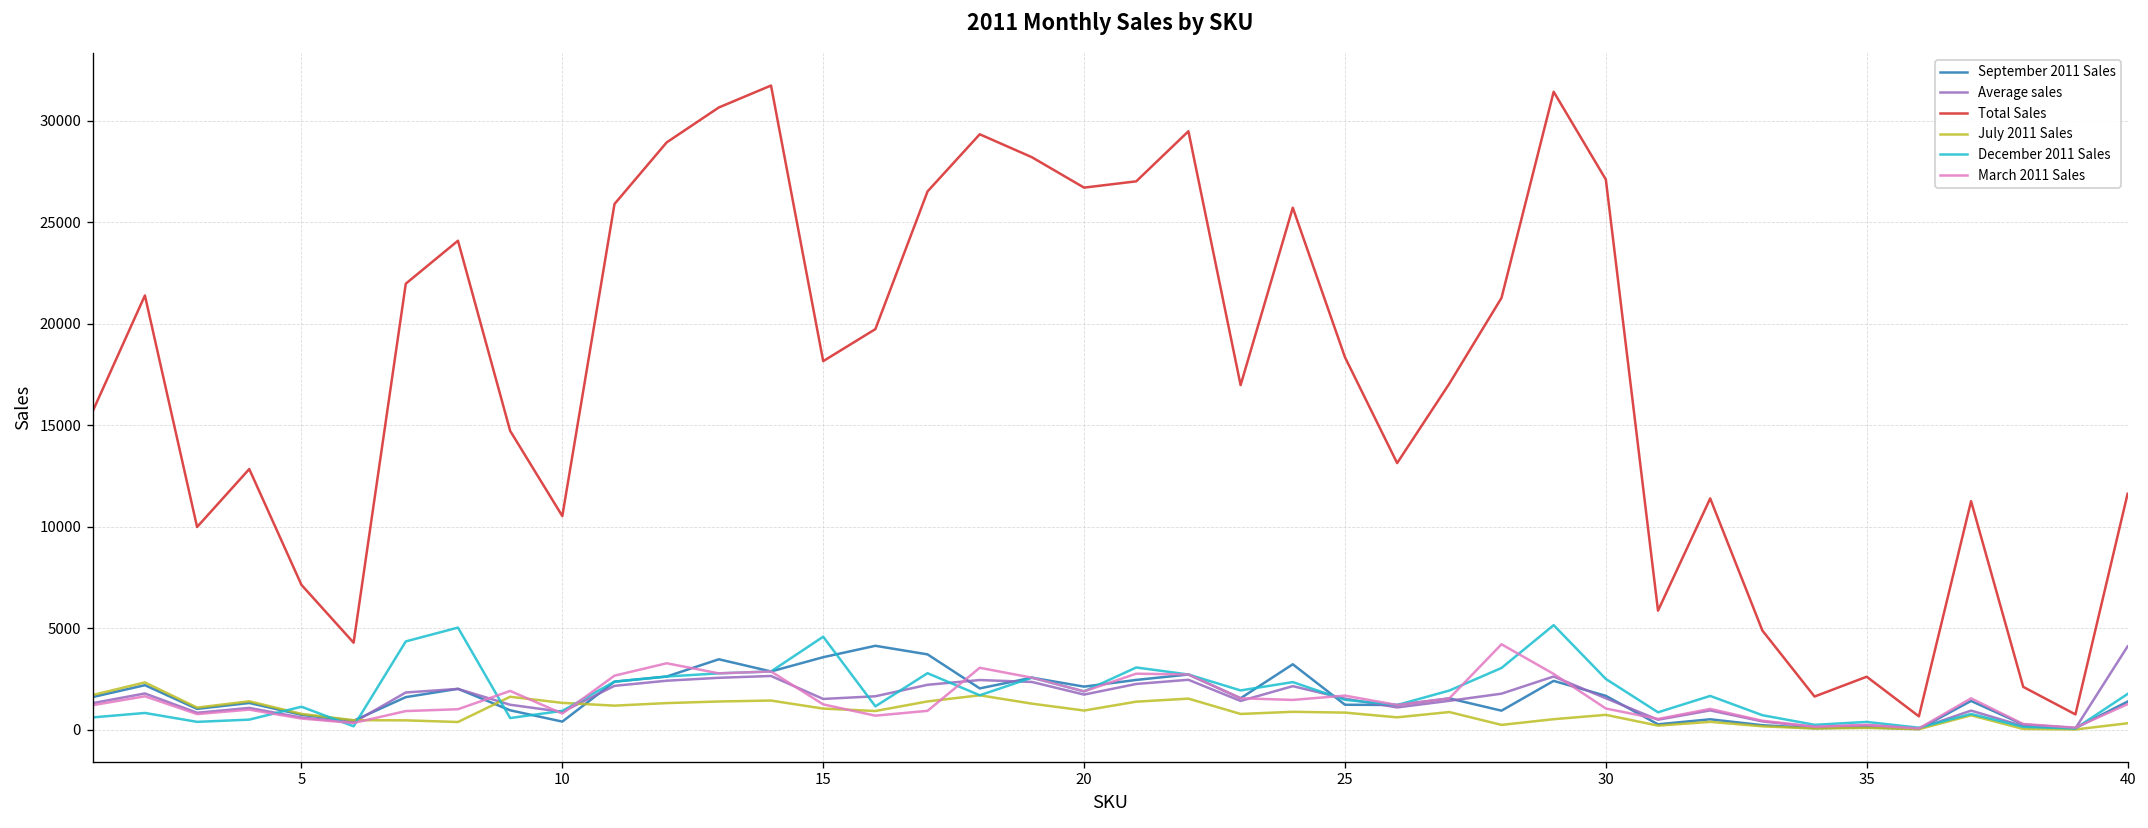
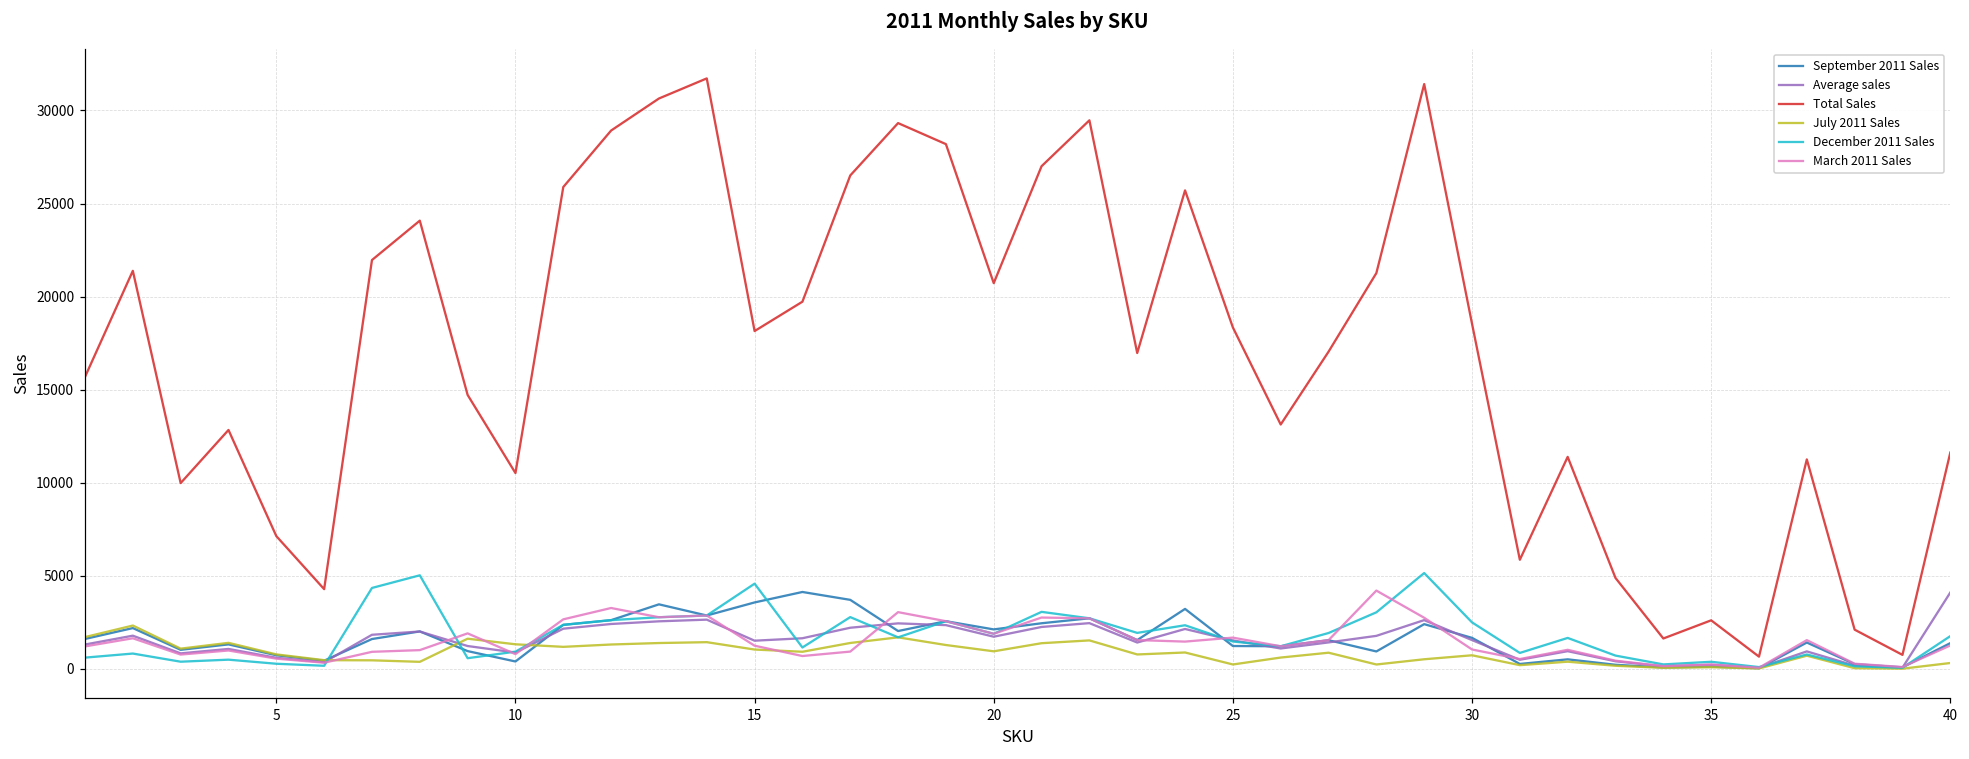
December 2011 Sales, 5: 1100 -> 300
Total Sales, 20: 26700 -> 20700
July 2011 Sales, 25: 800 -> 200
Total Sales, 30: 27100 -> 18500
